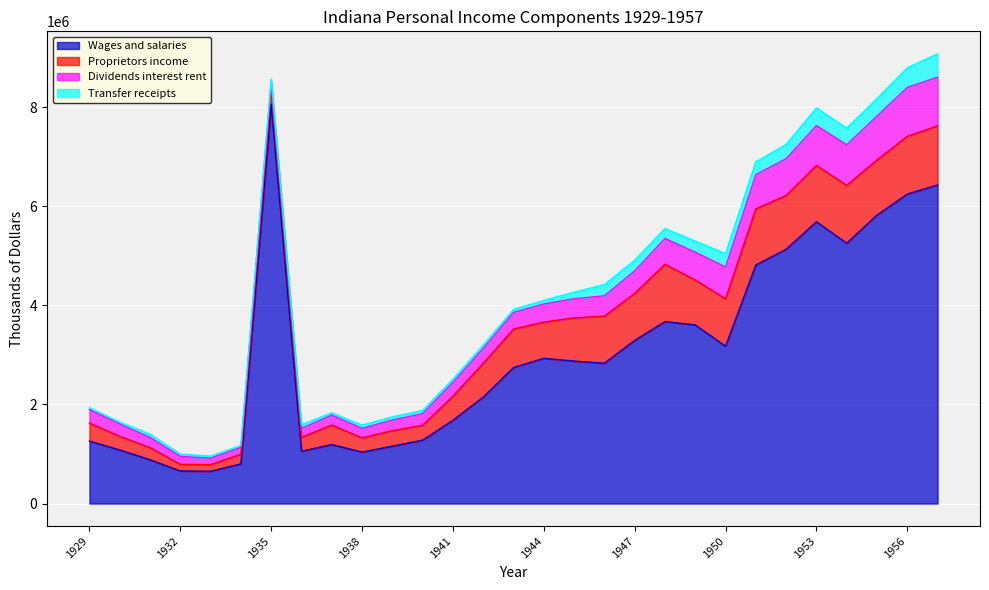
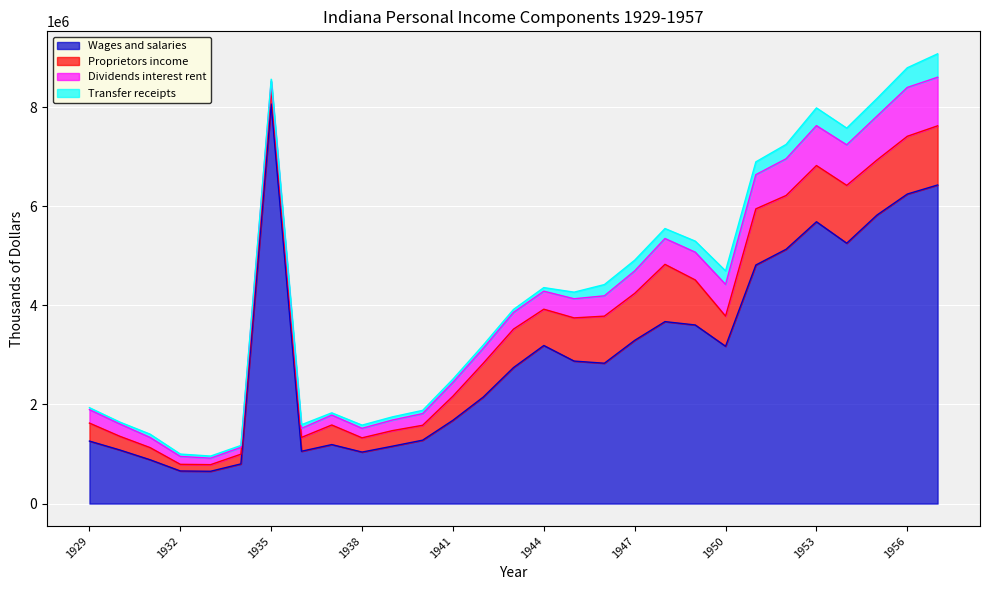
Wages and salaries, 1944: 2900000 -> 3200000
Proprietors income, 1950: 1000000 -> 600000
